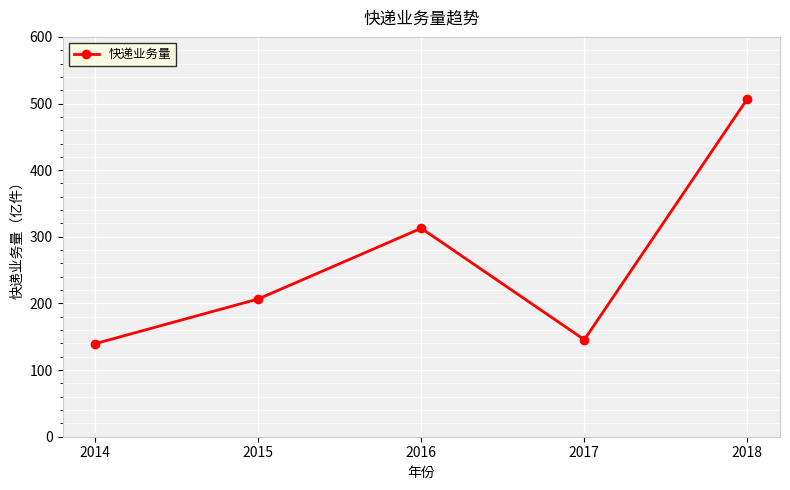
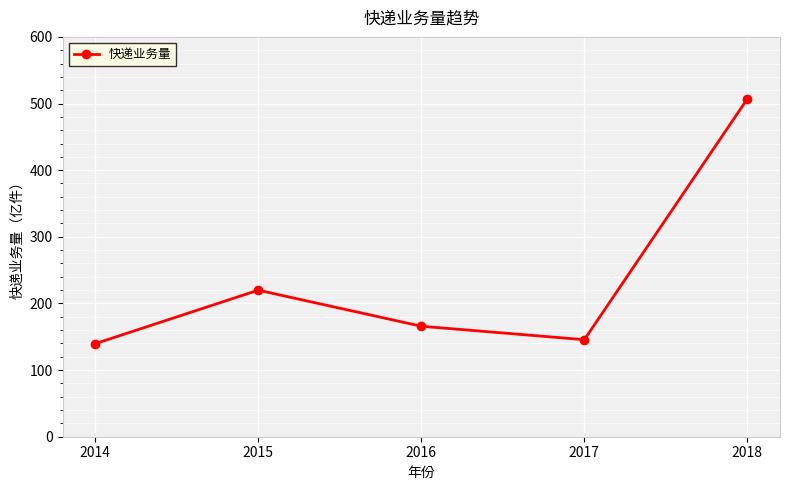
2015: 210 -> 220
2016: 310 -> 170
